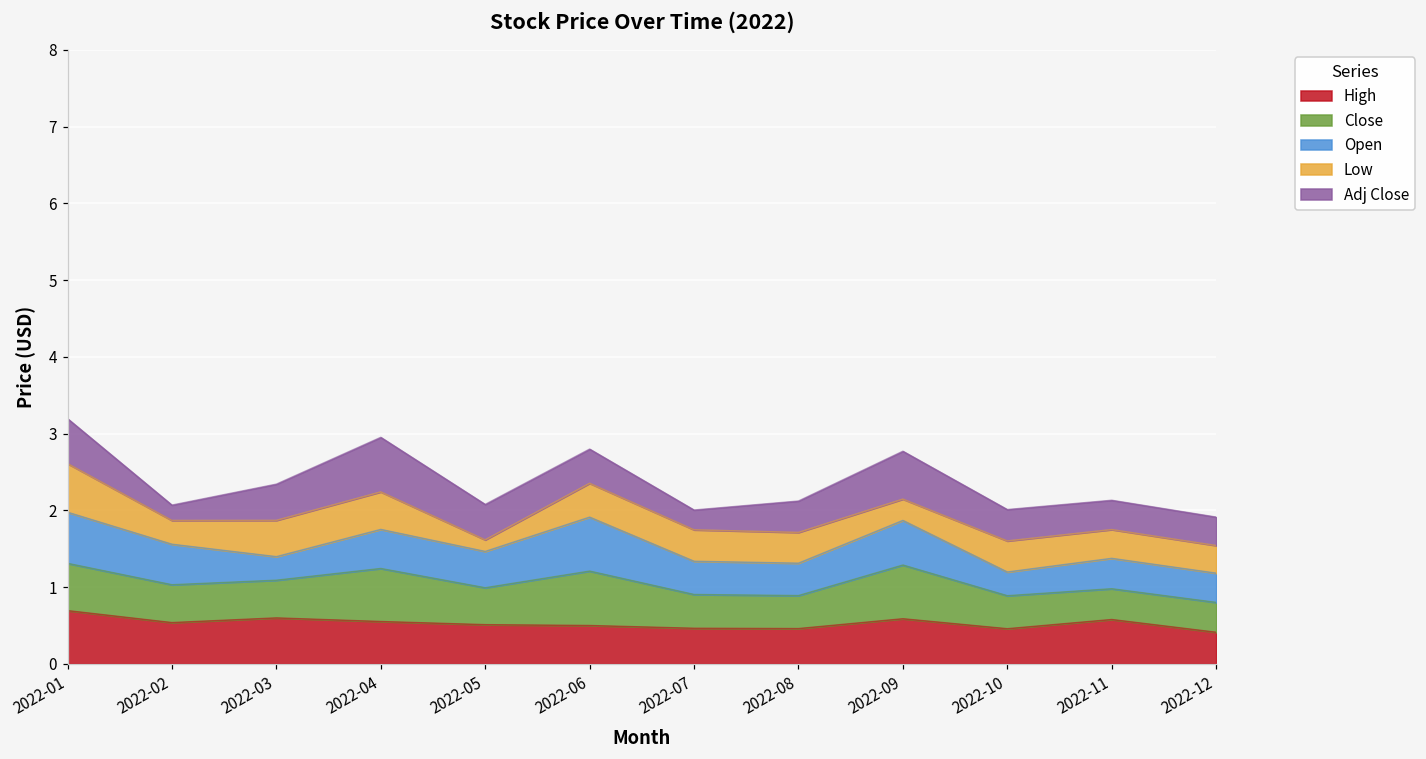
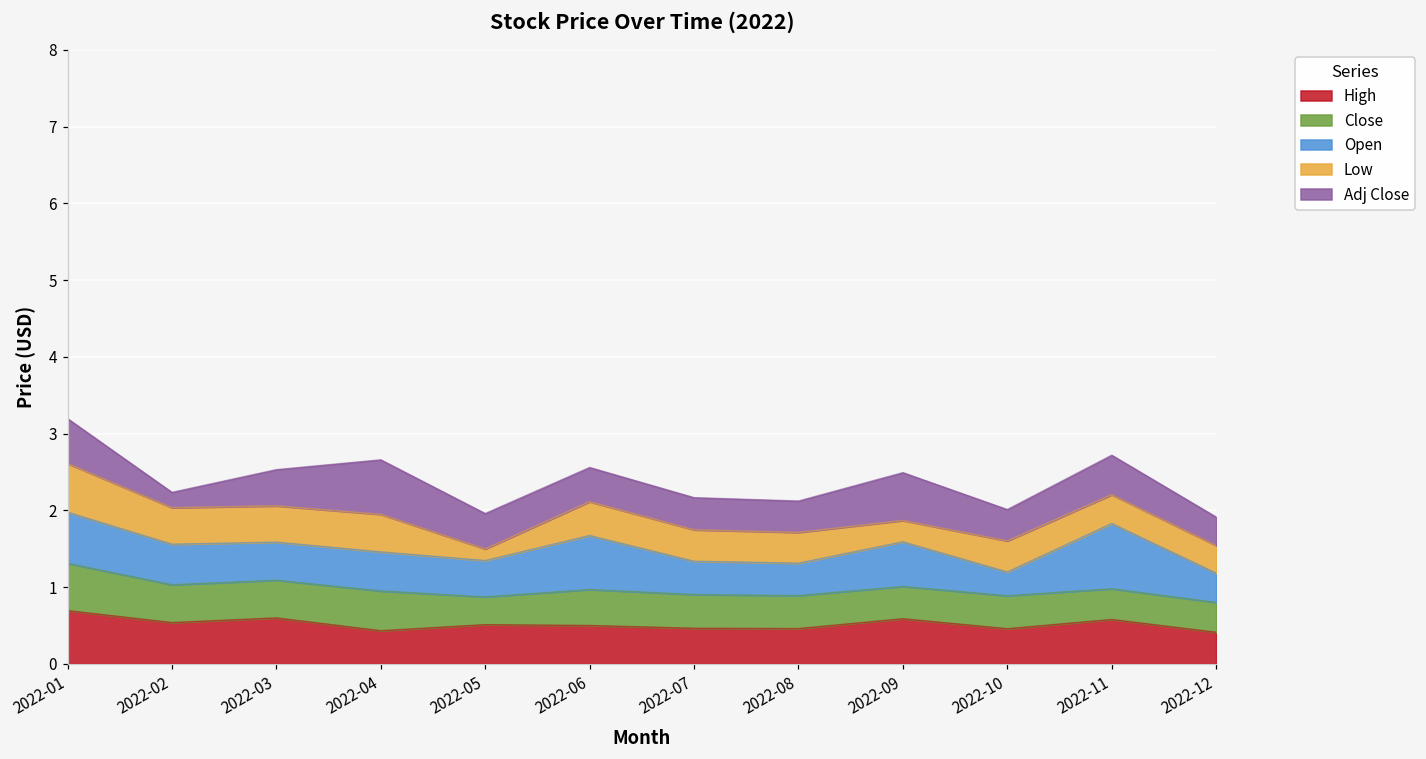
Low, 2022-02: 0.3 -> 0.5
Open, 2022-03: 0.3 -> 0.5
High, 2022-04: 0.6 -> 0.4
Close, 2022-04: 0.7 -> 0.5
Close, 2022-05: 0.5 -> 0.4
Close, 2022-06: 0.7 -> 0.5
Adj Close, 2022-07: 0.3 -> 0.4
Close, 2022-09: 0.7 -> 0.4
Open, 2022-11: 0.4 -> 0.9
Adj Close, 2022-11: 0.4 -> 0.5
